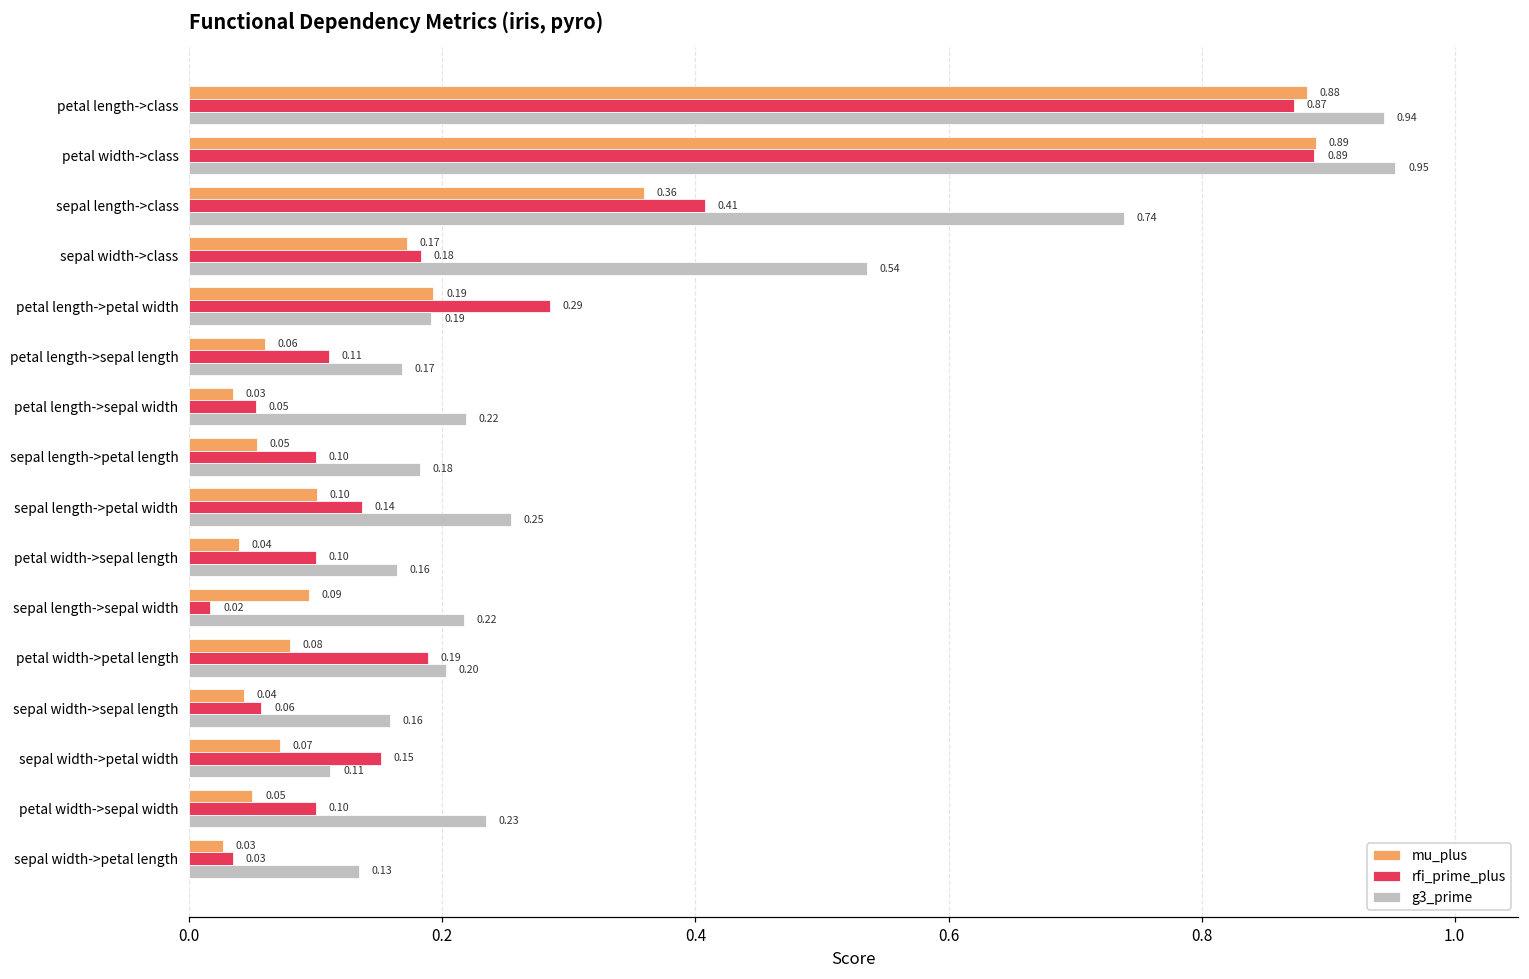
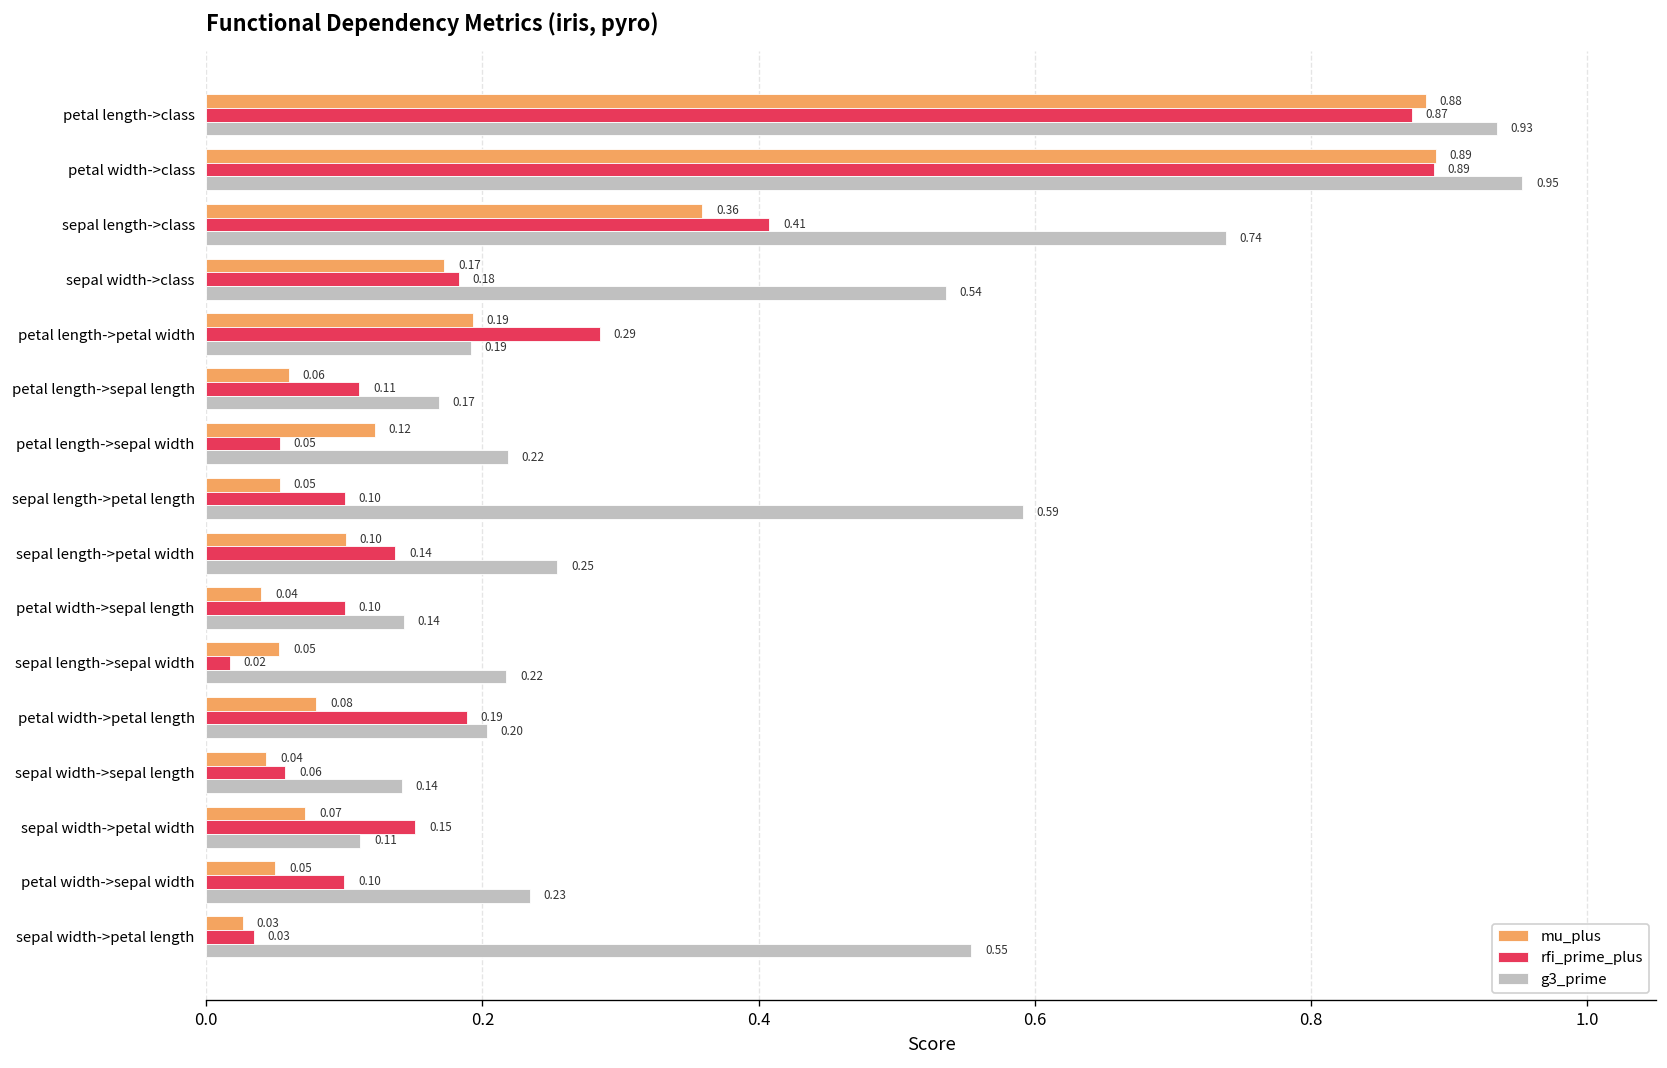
g3_prime, petal length->class: 0.94 -> 0.93
mu_plus, petal length->sepal width: 0.03 -> 0.12
g3_prime, sepal length->petal length: 0.18 -> 0.59
g3_prime, petal width->sepal length: 0.16 -> 0.14
mu_plus, sepal length->sepal width: 0.09 -> 0.05
g3_prime, sepal width->sepal length: 0.16 -> 0.14
g3_prime, sepal width->petal length: 0.13 -> 0.55
